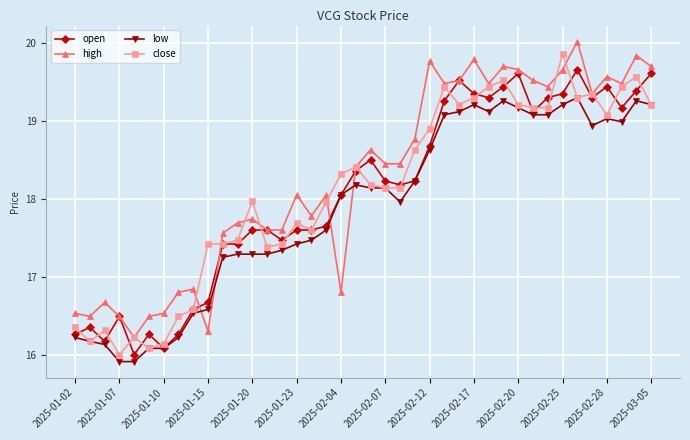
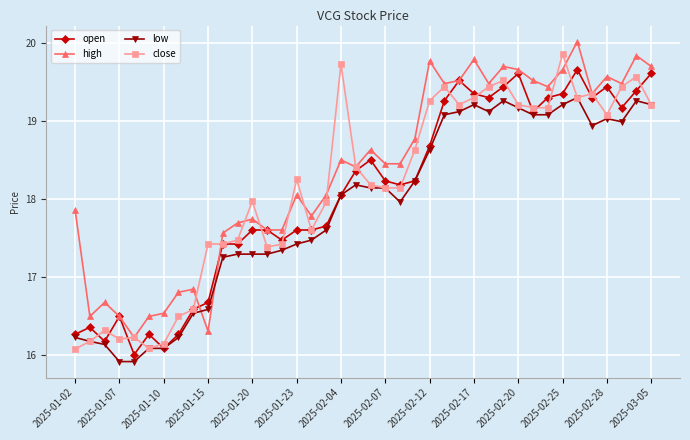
high, 2025-01-02: 16.5 -> 17.9
close, 2025-01-02: 16.4 -> 16.1
close, 2025-01-07: 16.0 -> 16.2
close, 2025-01-23: 17.7 -> 18.3
high, 2025-02-04: 16.8 -> 18.5
close, 2025-02-04: 18.3 -> 19.7
close, 2025-02-12: 18.9 -> 19.3
